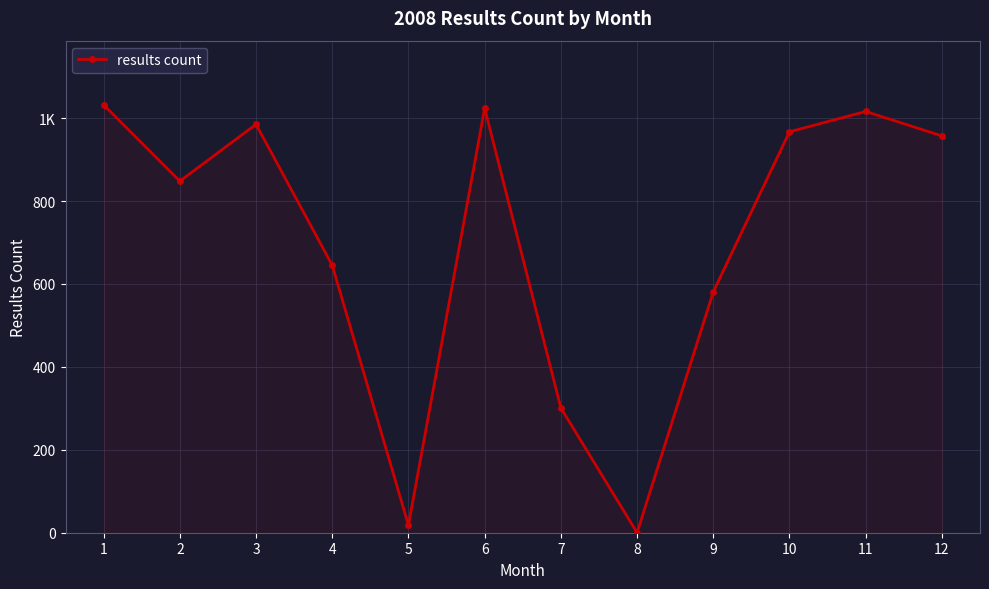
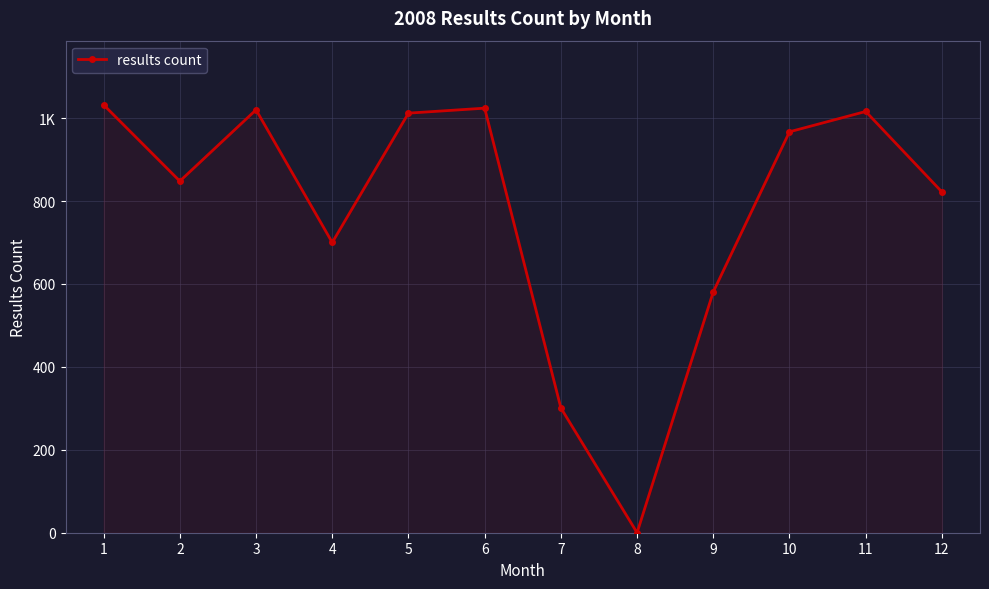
3: 990 -> 1020
4: 650 -> 700
5: 20 -> 1010
12: 960 -> 820
